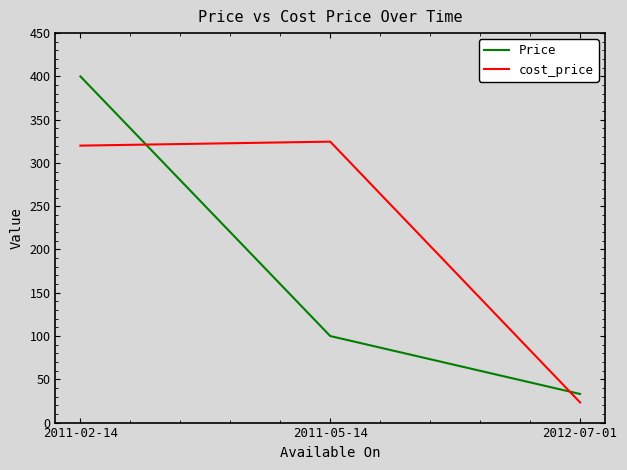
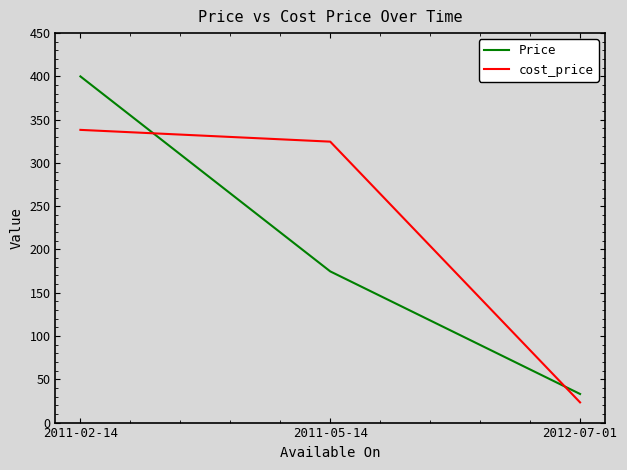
cost_price, 2011-02-14: 320 -> 340
Price, 2011-05-14: 100 -> 170
